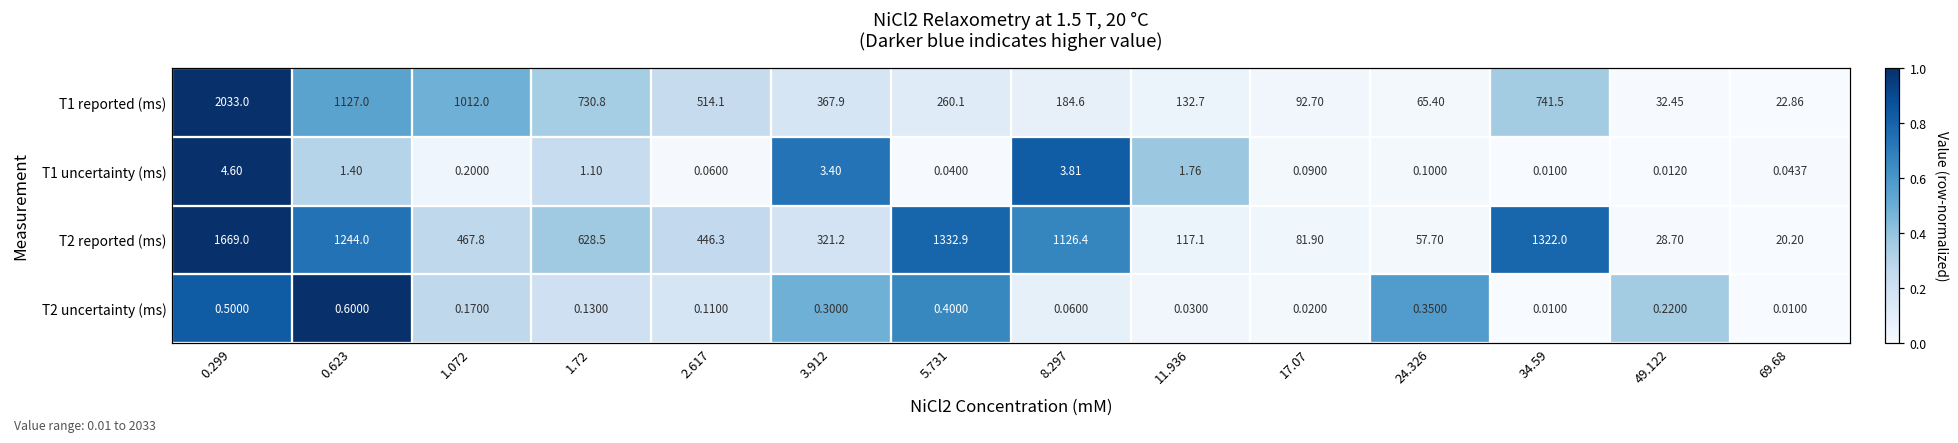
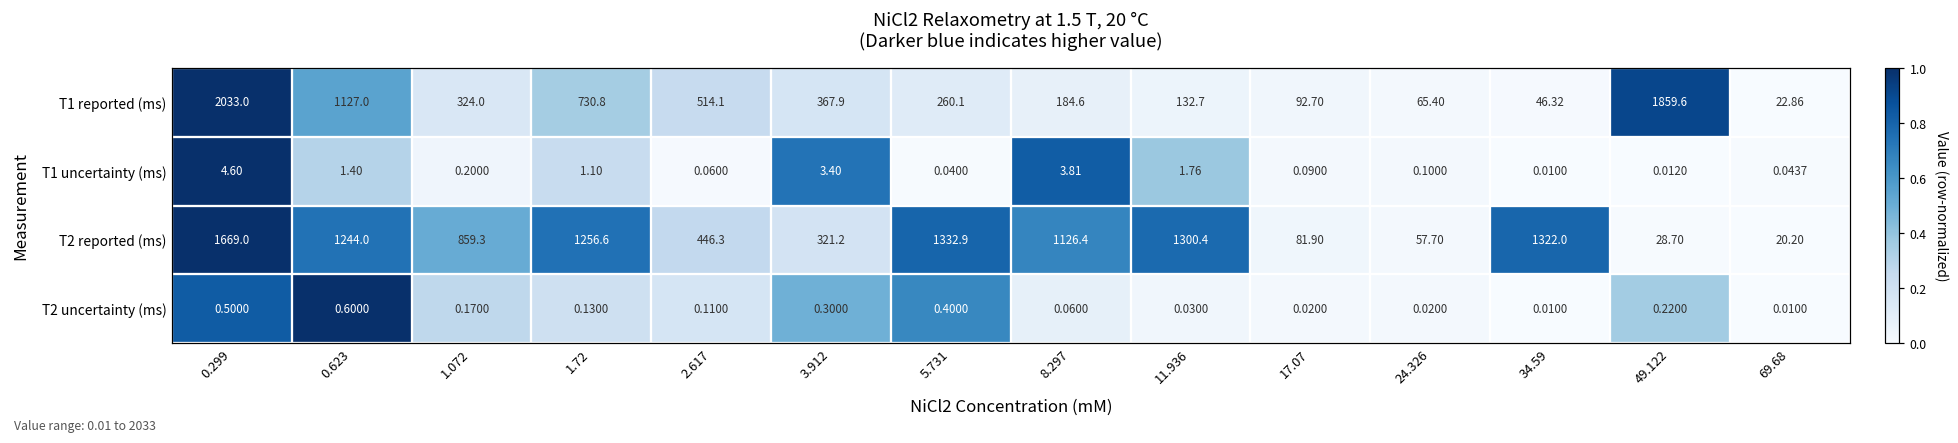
T1 reported (ms), 1.072: 1012.0 -> 324.0
T1 reported (ms), 34.59: 741.5 -> 46.32
T1 reported (ms), 49.122: 32.45 -> 1859.6
T2 reported (ms), 1.072: 467.8 -> 859.3
T2 reported (ms), 1.72: 628.5 -> 1256.6
T2 reported (ms), 11.936: 117.1 -> 1300.4
T2 uncertainty (ms), 24.326: 0.3500 -> 0.0200
